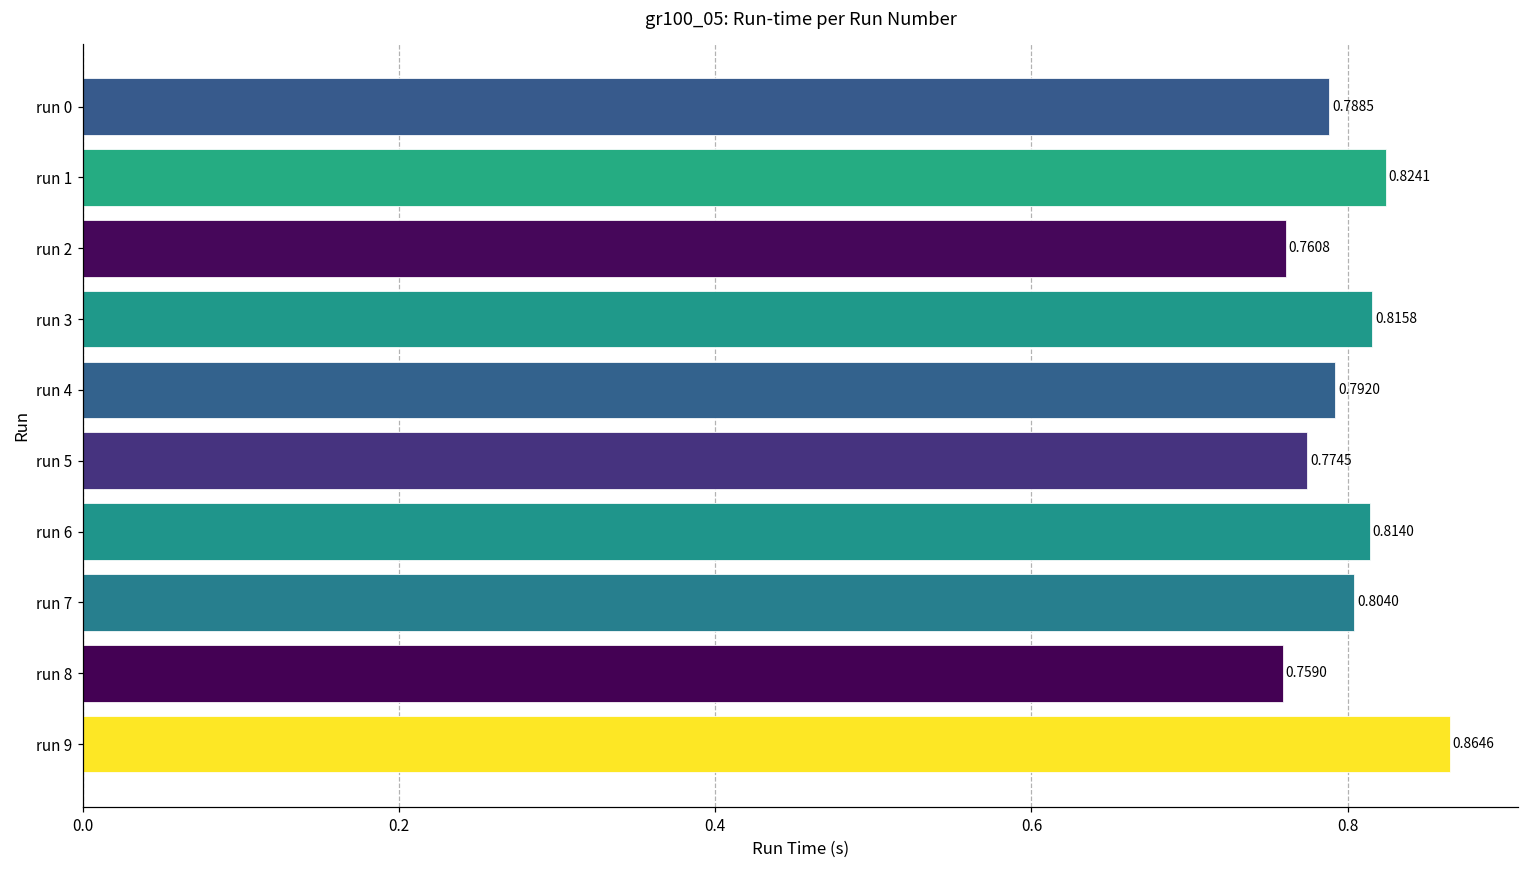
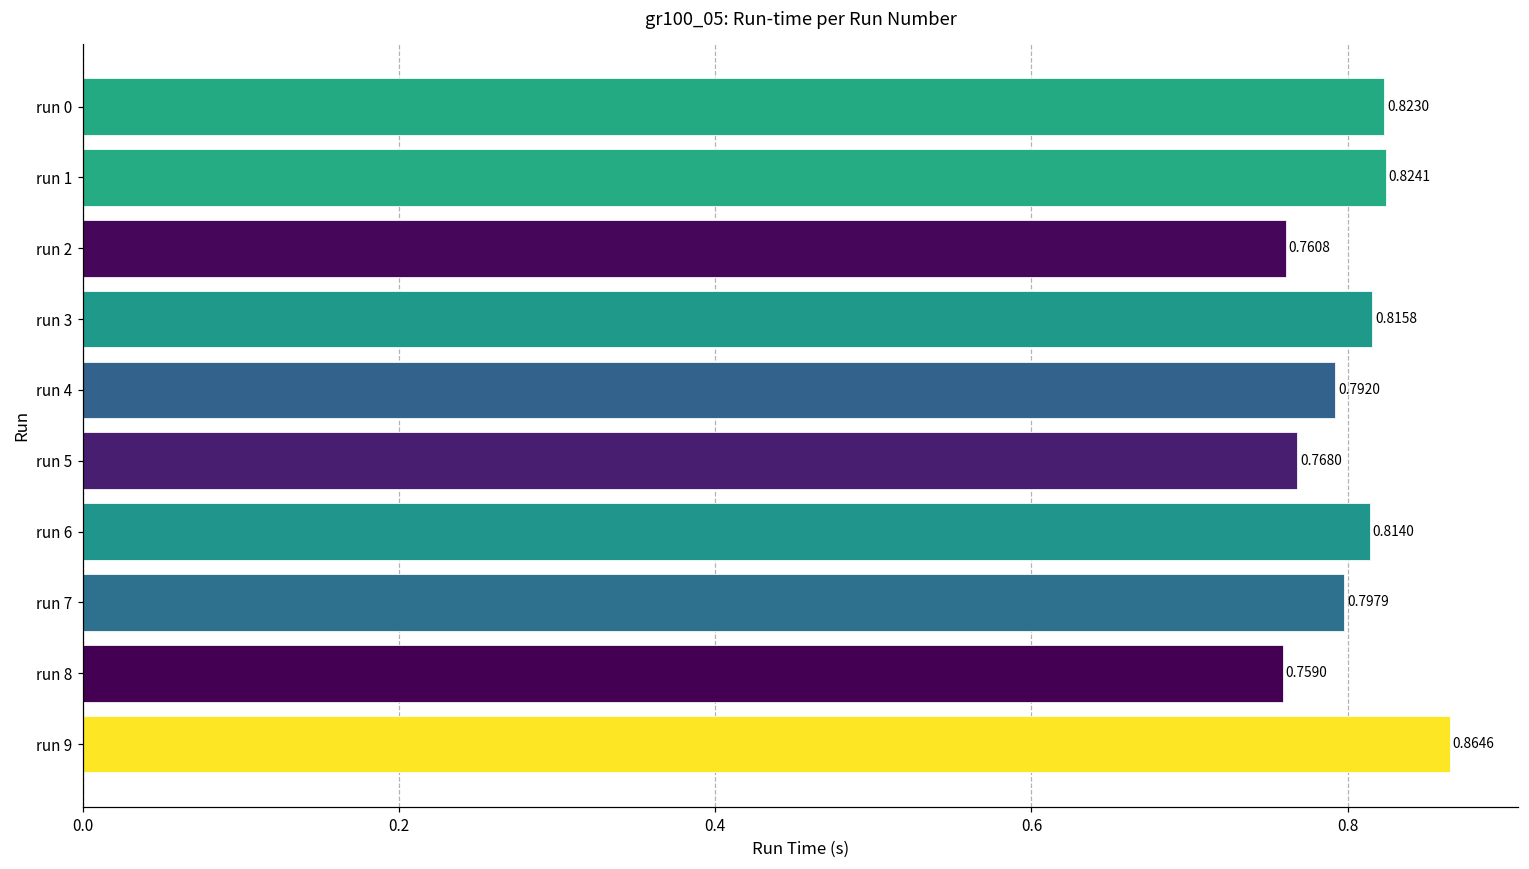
run 0: 0.7885 -> 0.8230
run 5: 0.7745 -> 0.7680
run 7: 0.8040 -> 0.7979
